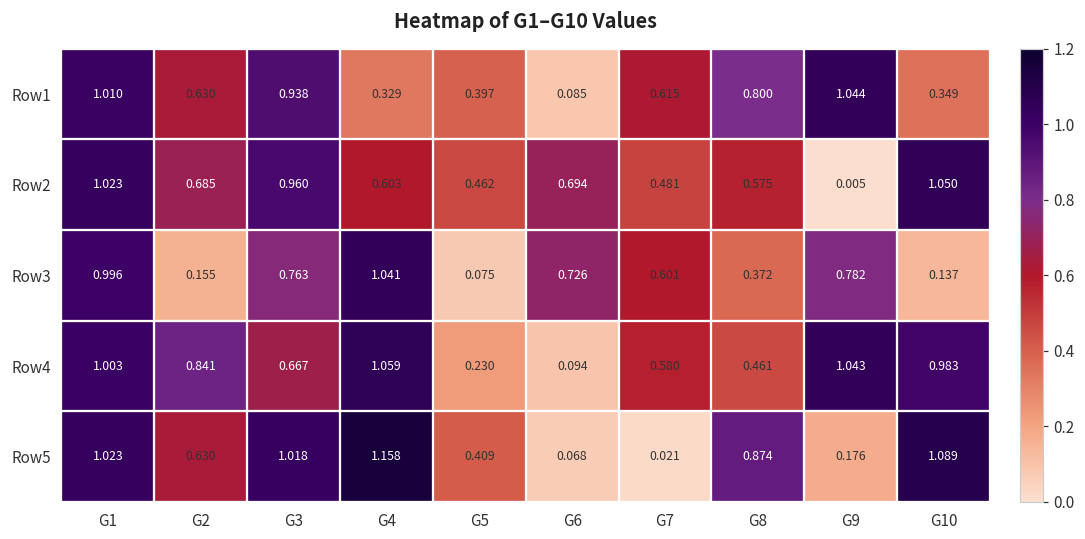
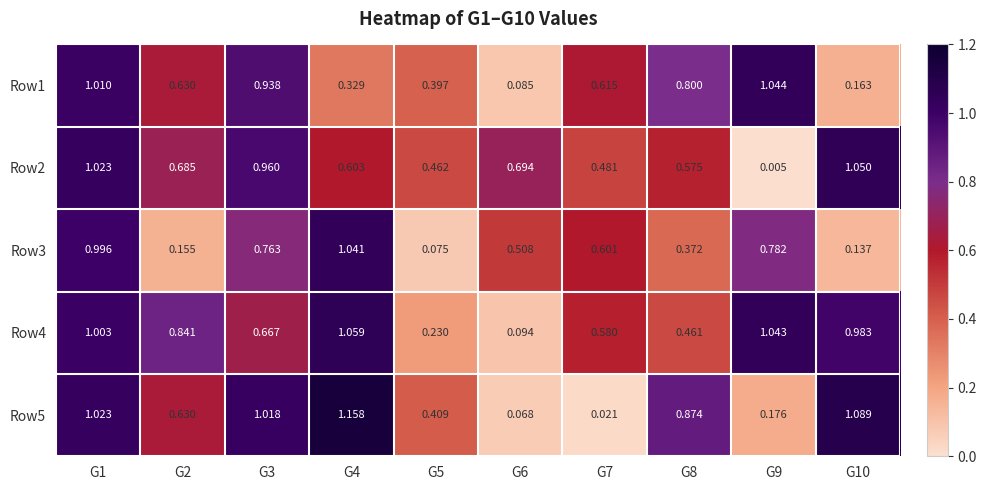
Row1, G10: 0.349 -> 0.163
Row3, G6: 0.726 -> 0.508
